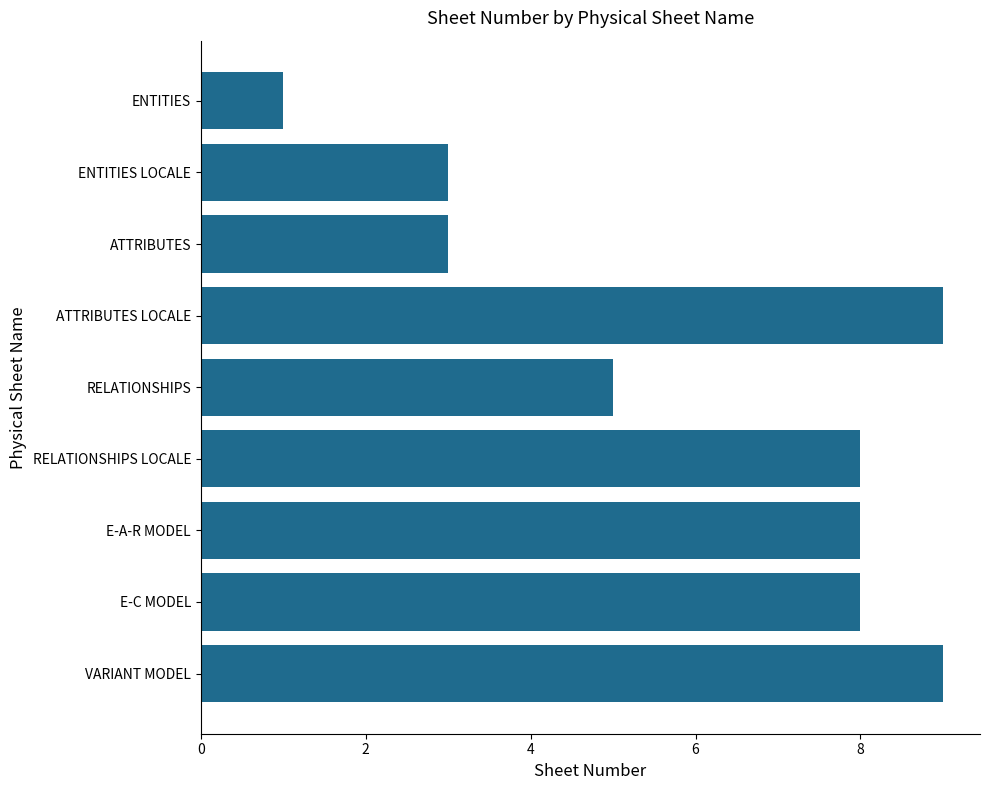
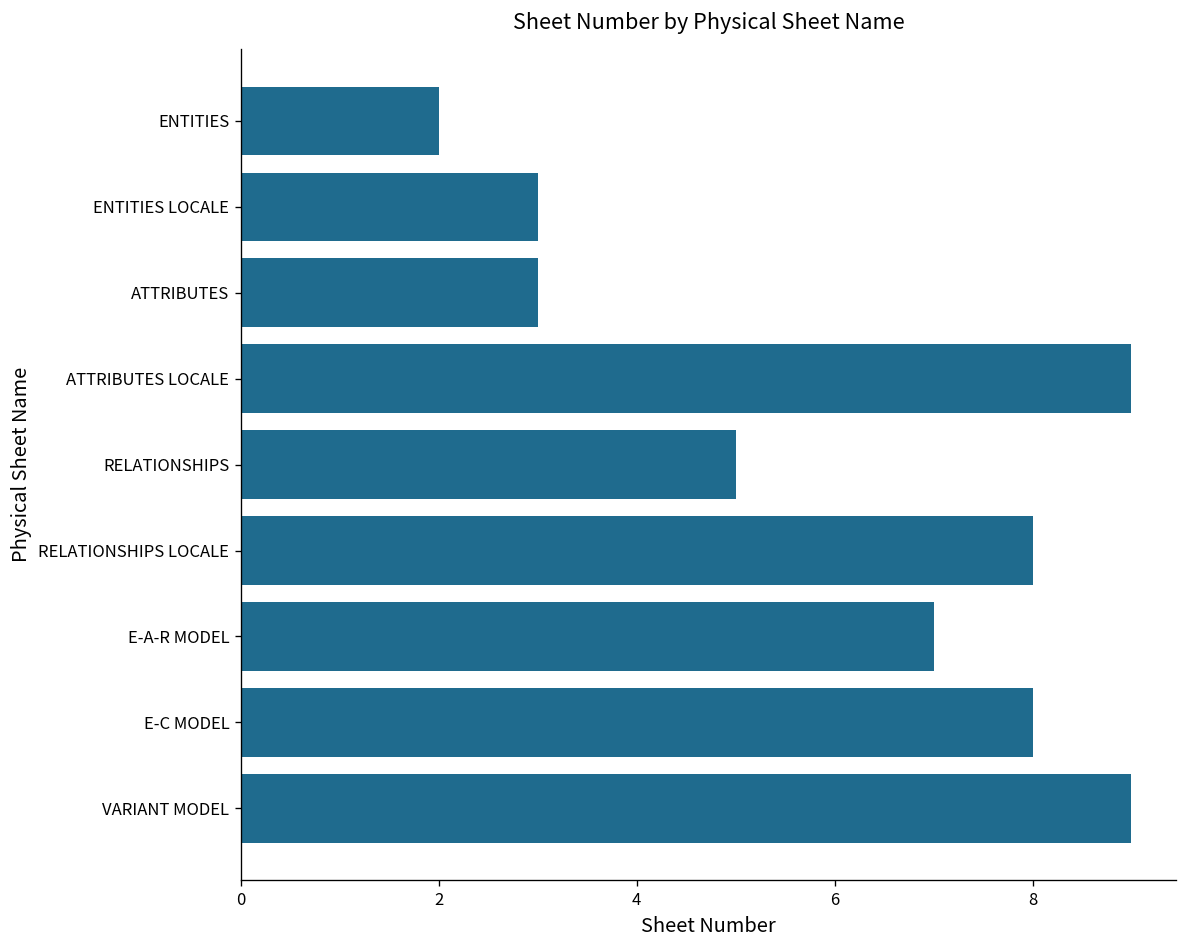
ENTITIES: 1 -> 2
E-A-R MODEL: 8 -> 7
